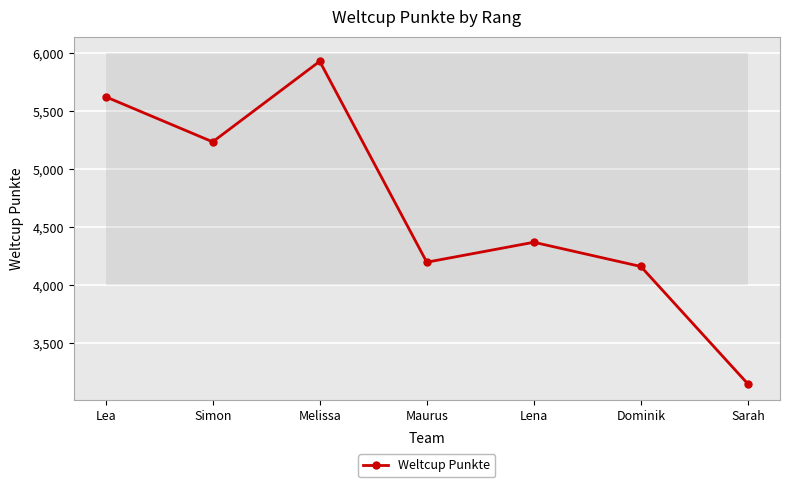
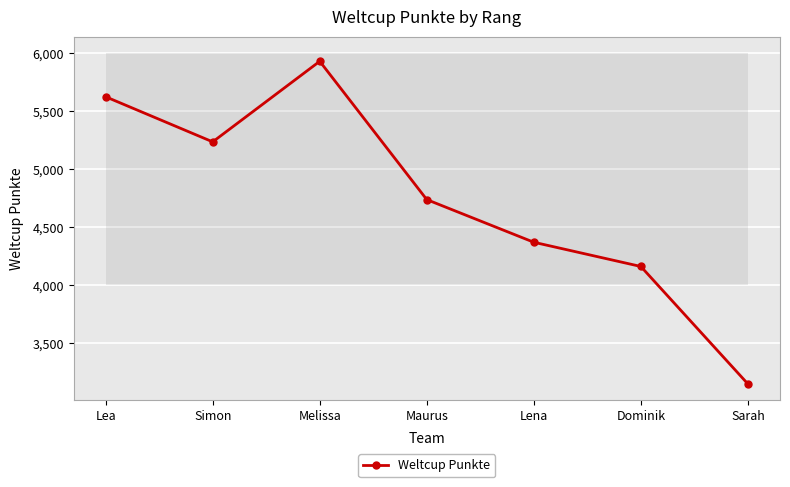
Weltcup Punkte, Maurus: 4,200 -> 4,740
